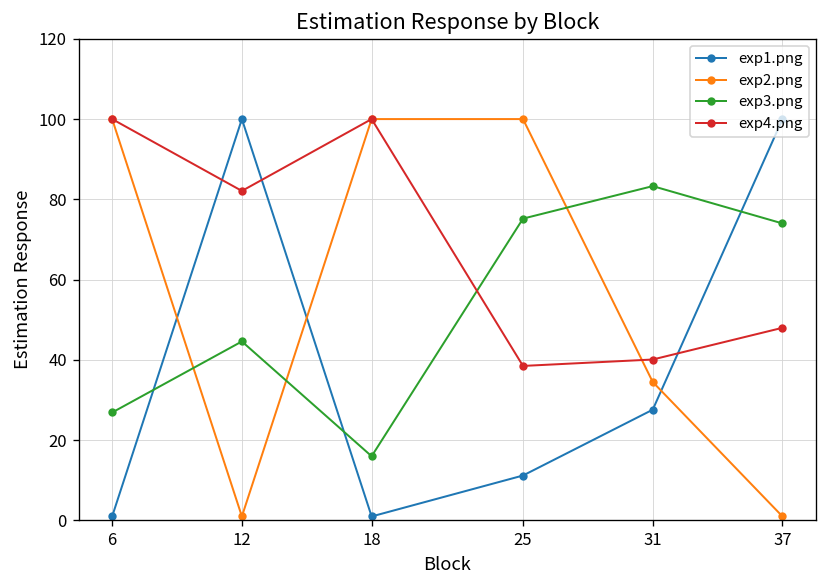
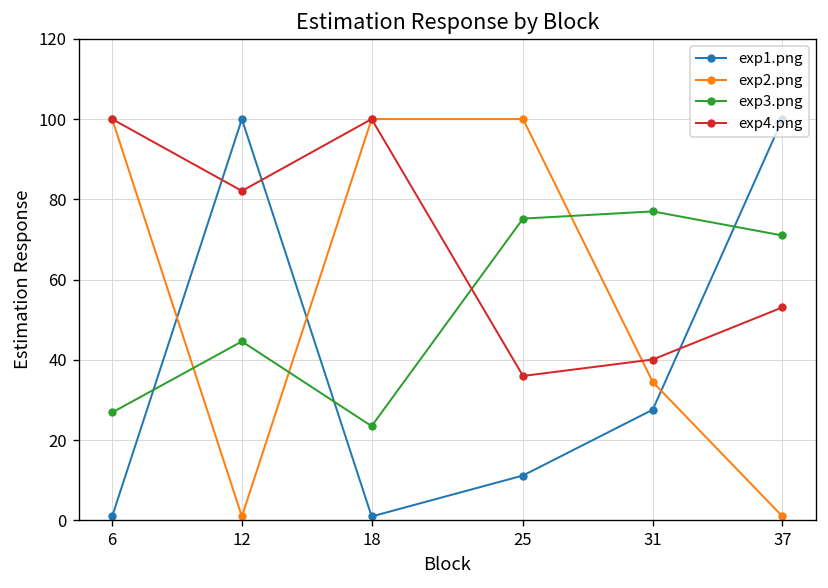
exp3.png, 18: 16 -> 24
exp4.png, 25: 39 -> 36
exp3.png, 31: 83 -> 77
exp3.png, 37: 74 -> 71
exp4.png, 37: 48 -> 53
